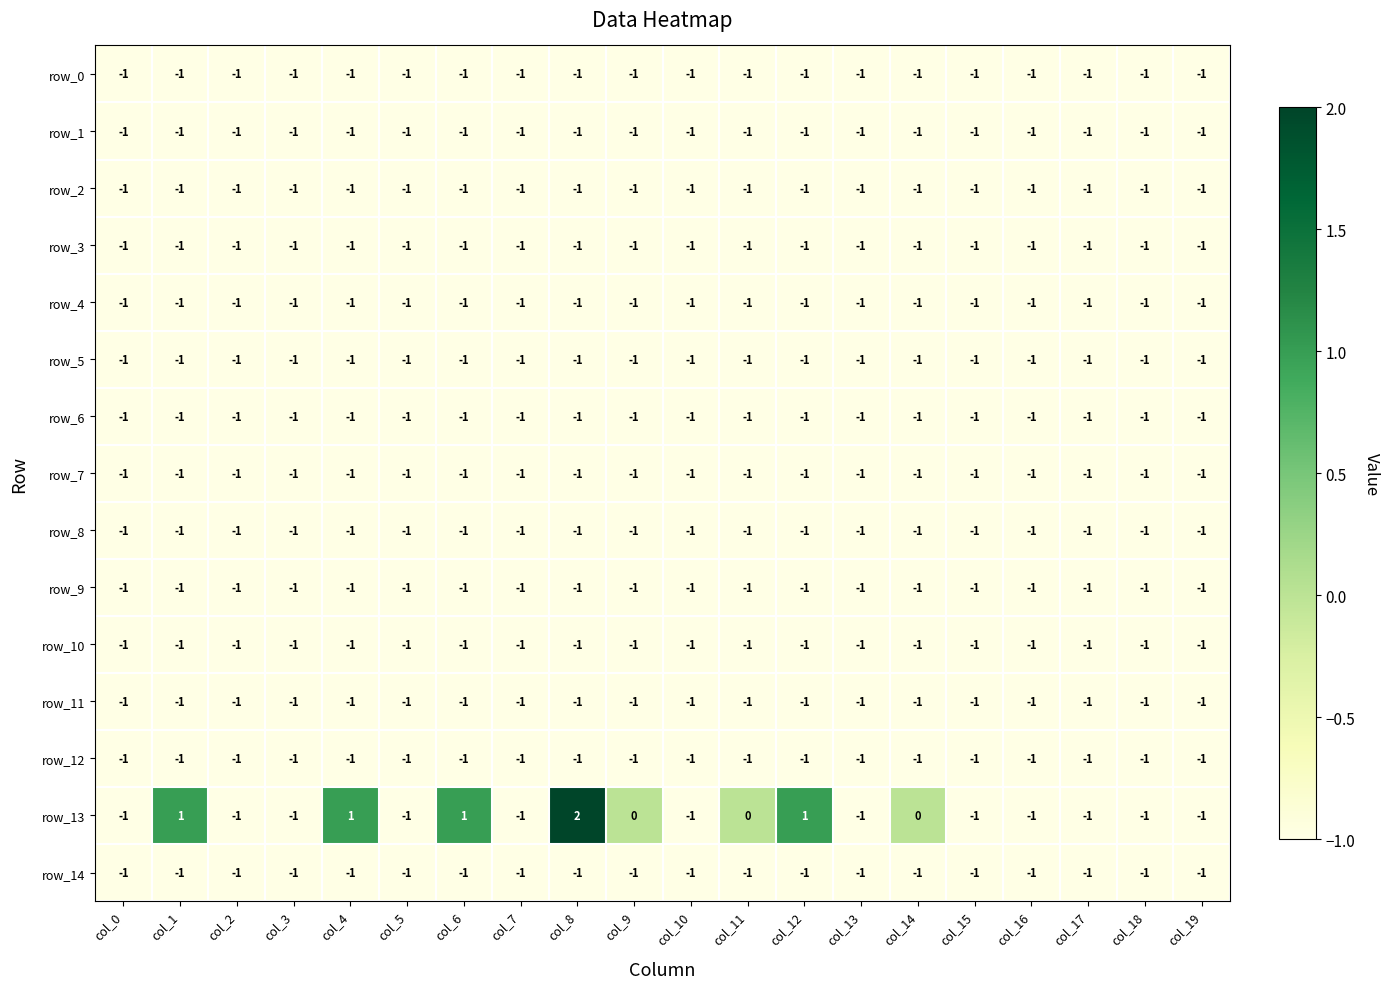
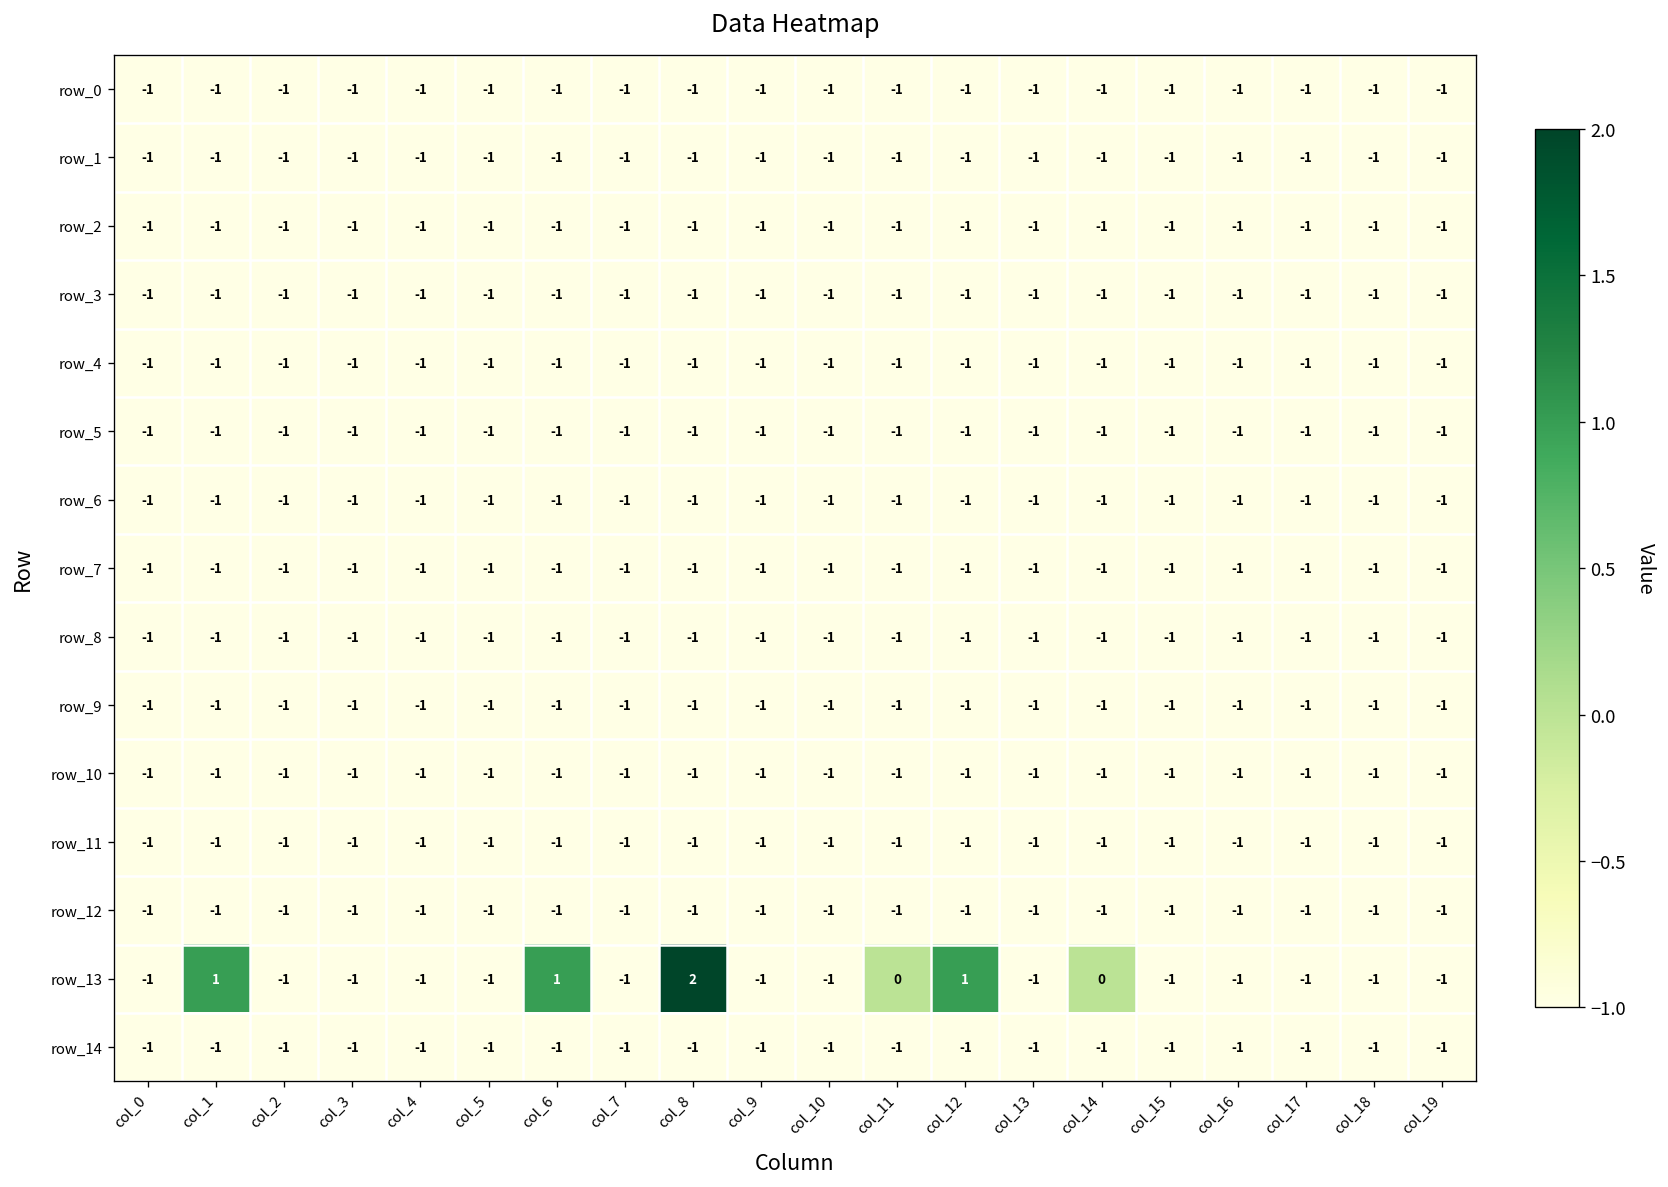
row_13, col_4: 1 -> -1
row_13, col_9: 0 -> -1
